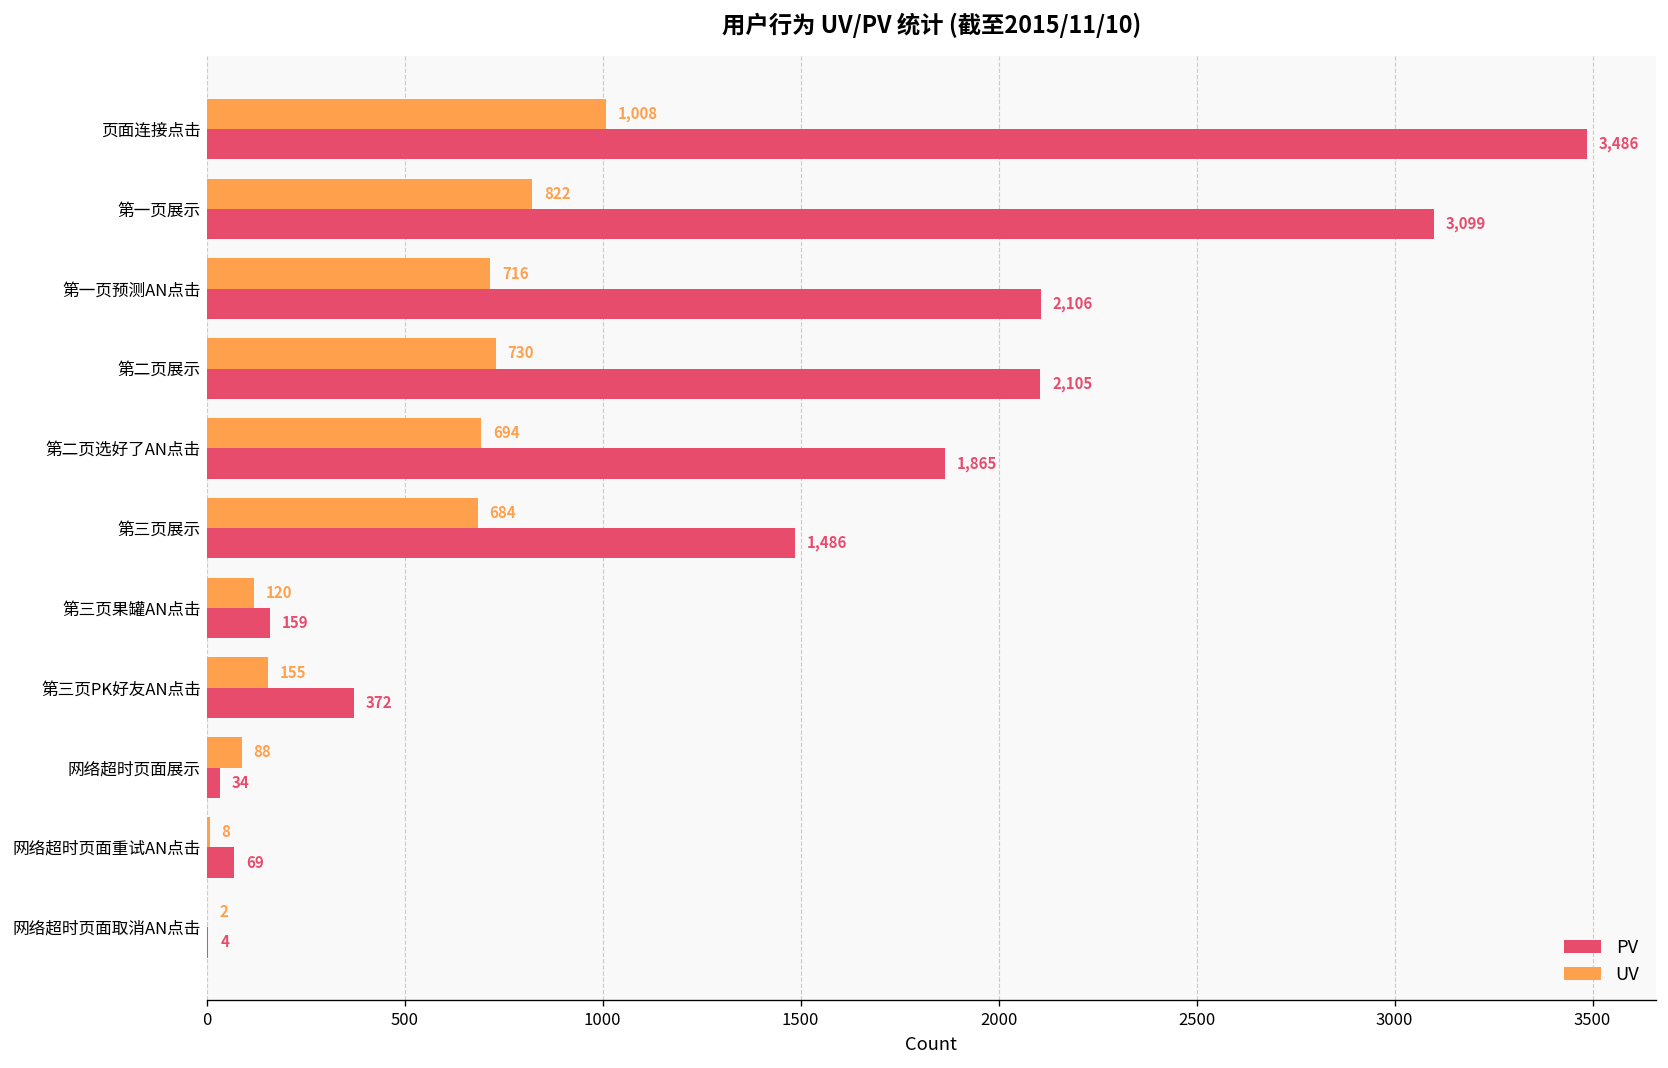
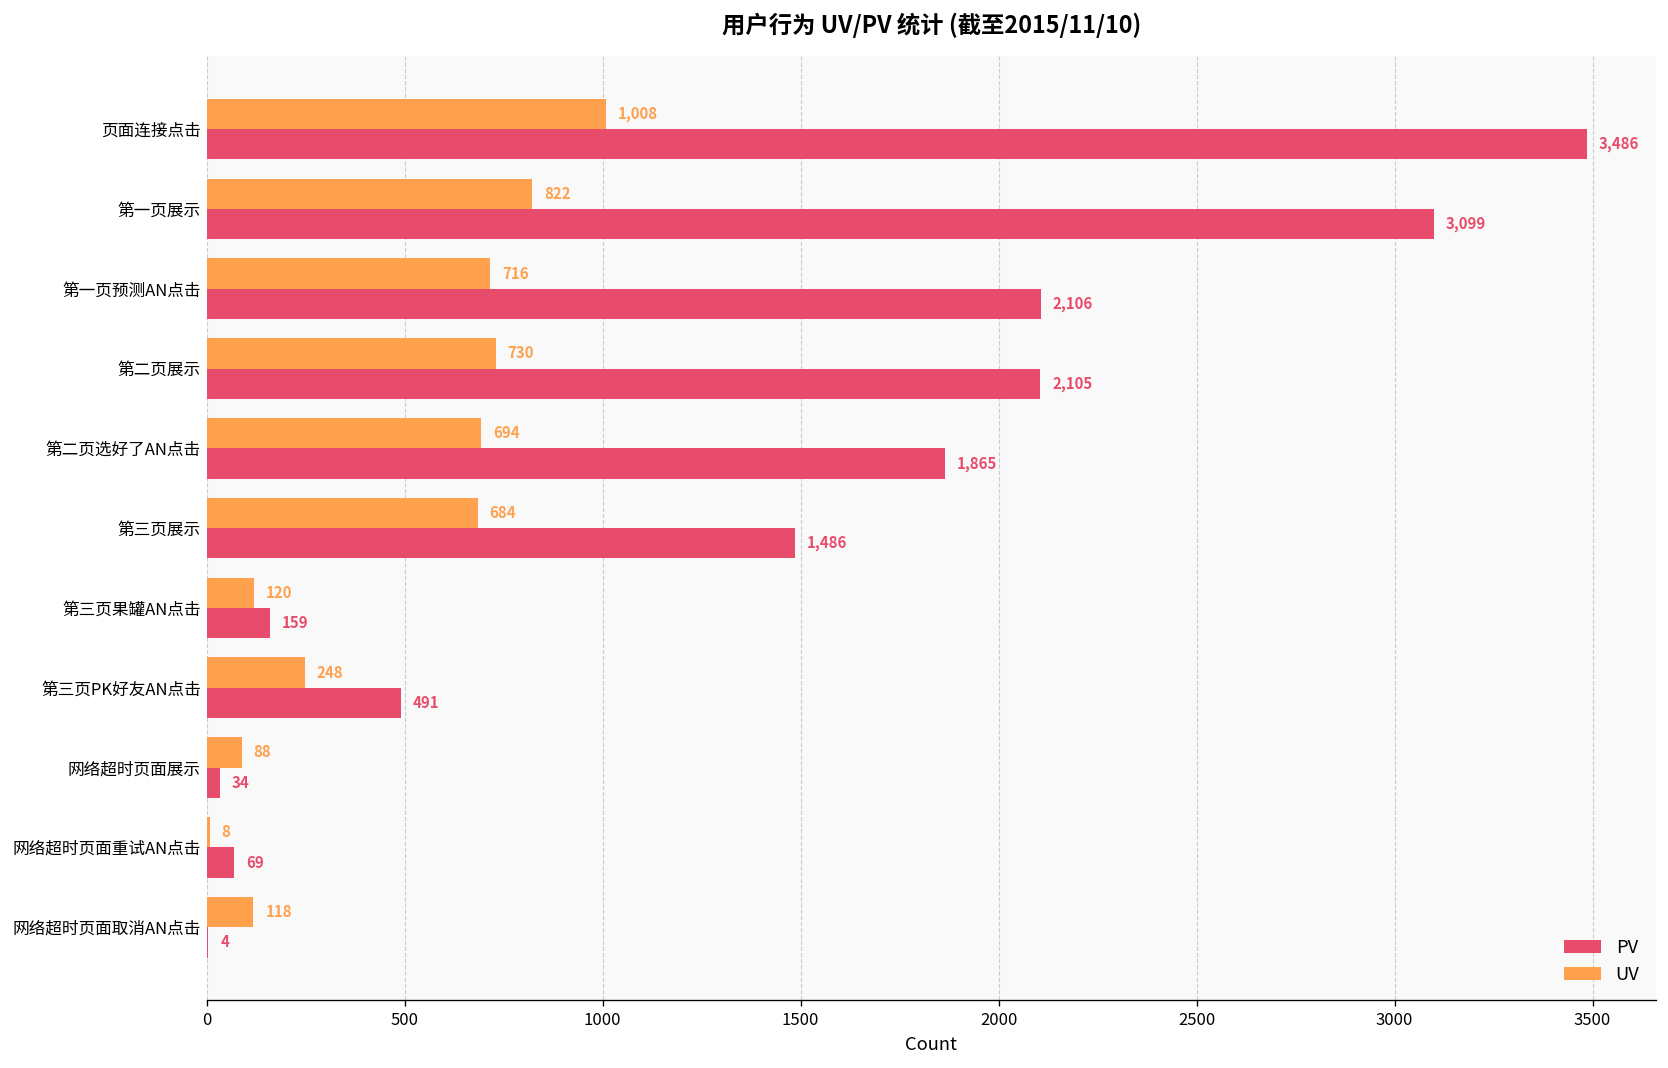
UV, 第三页PK好友AN点击: 155 -> 248
PV, 第三页PK好友AN点击: 372 -> 491
UV, 网络超时页面取消AN点击: 2 -> 118
